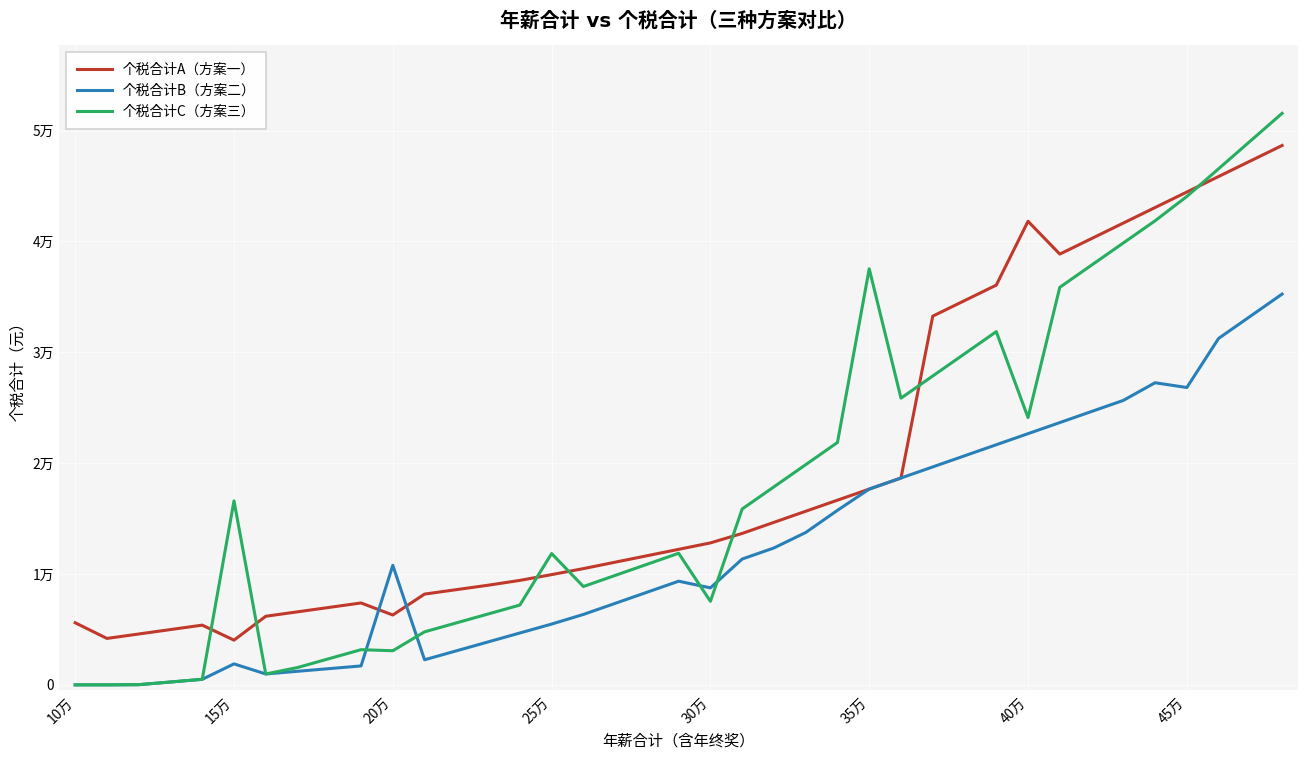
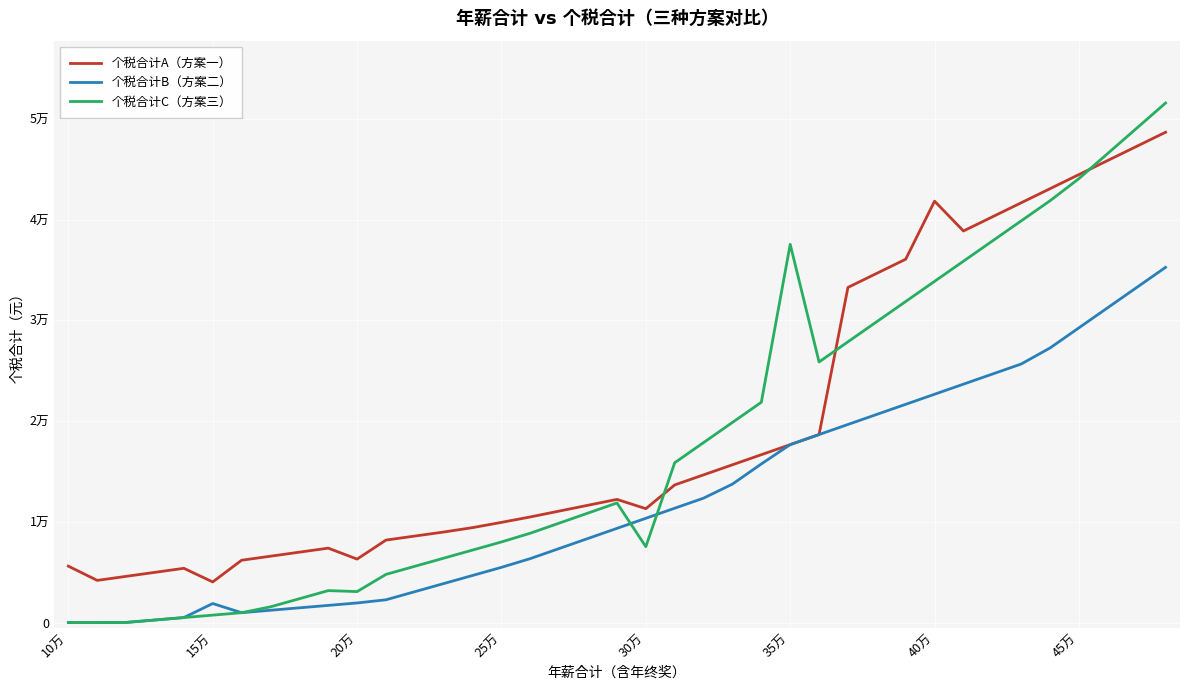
个税合计C（方案三）, 15万: 1.66万 -> 0.07万
个税合计B（方案二）, 20万: 1.08万 -> 0.20万
个税合计C（方案三）, 25万: 1.18万 -> 0.80万
个税合计A（方案一）, 30万: 1.28万 -> 1.13万
个税合计B（方案二）, 30万: 0.88万 -> 1.04万
个税合计C（方案三）, 40万: 2.41万 -> 3.39万
个税合计B（方案二）, 45万: 2.68万 -> 2.93万
